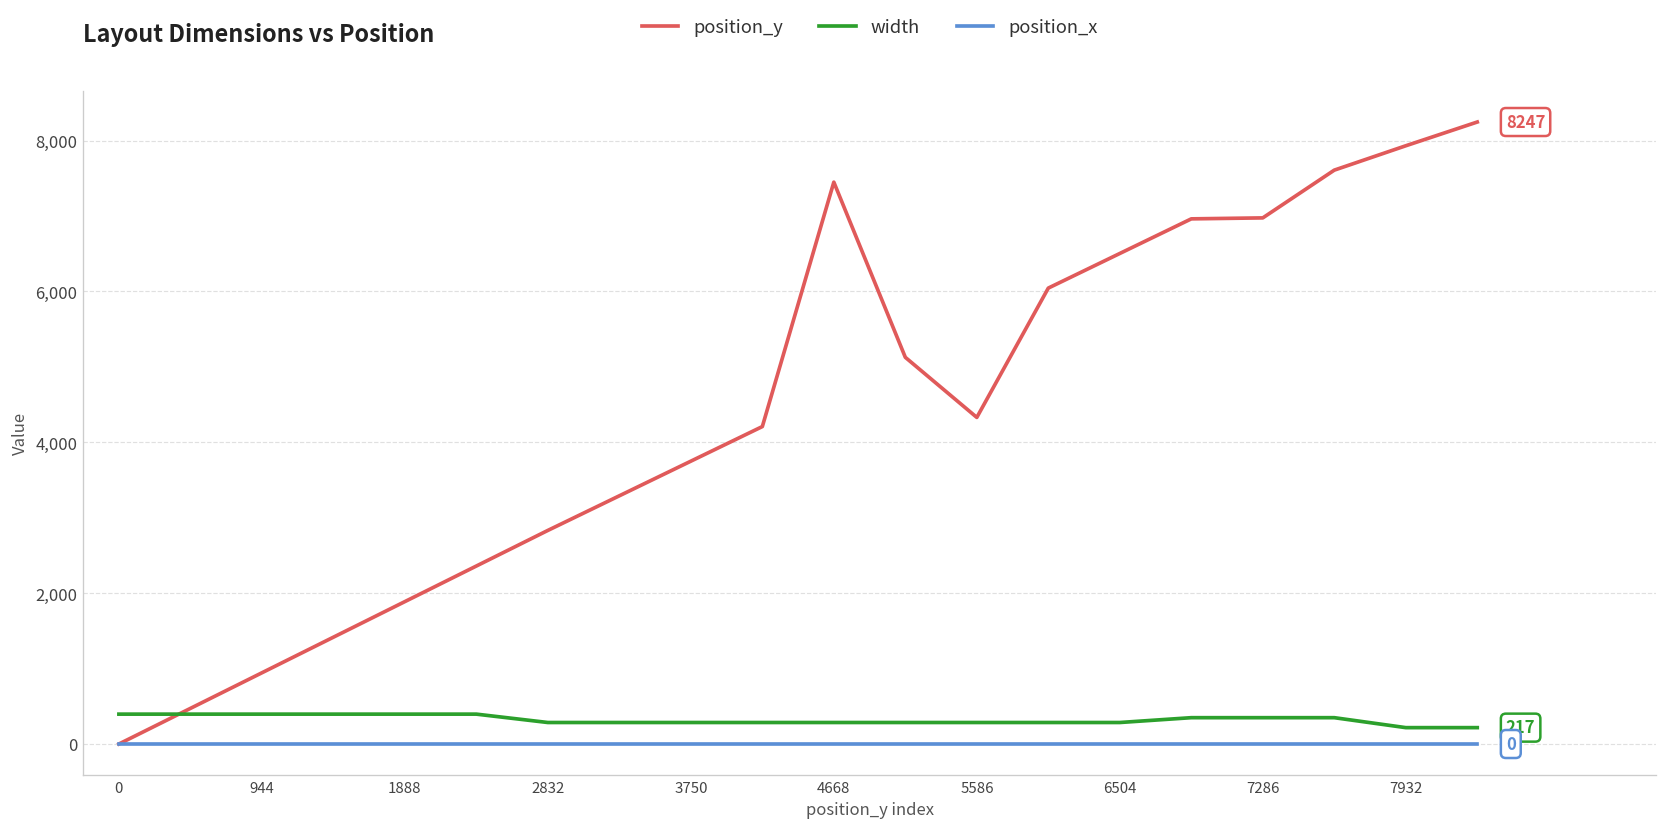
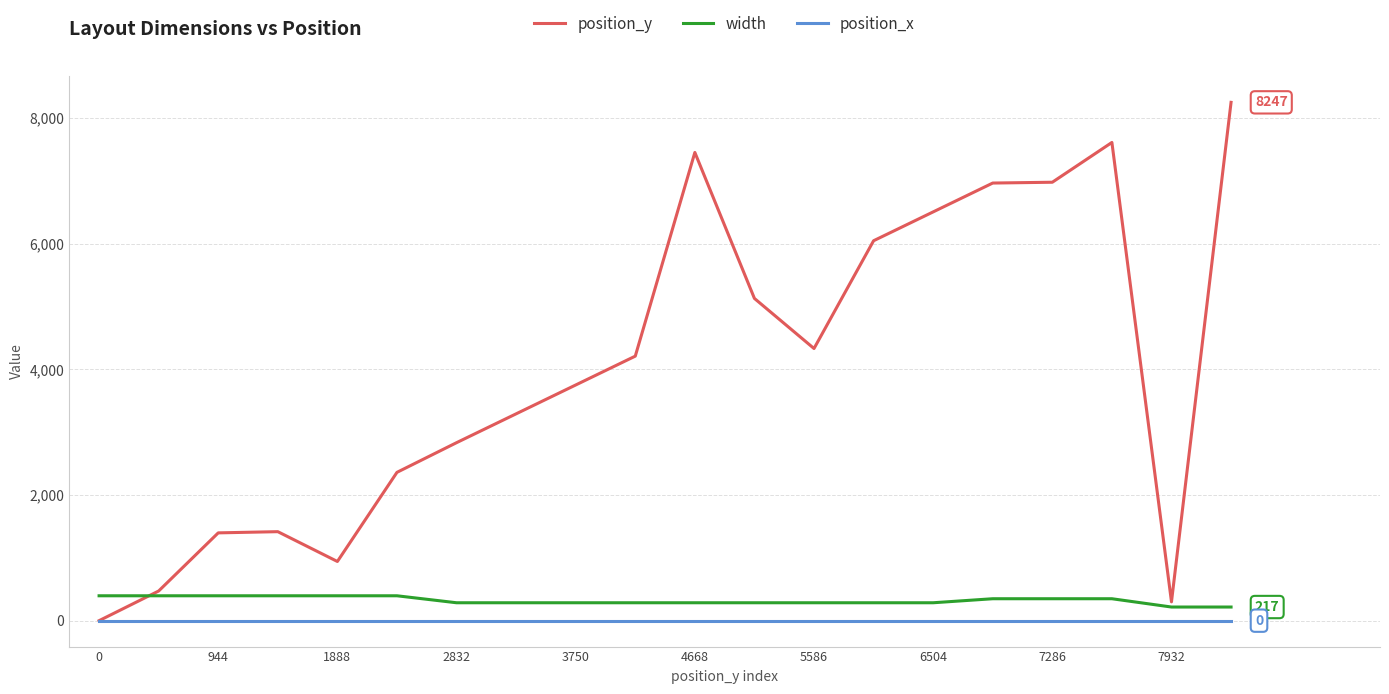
position_y, 944: 900 -> 1,400
position_y, 1888: 1,900 -> 900
position_y, 7932: 7,900 -> 300
